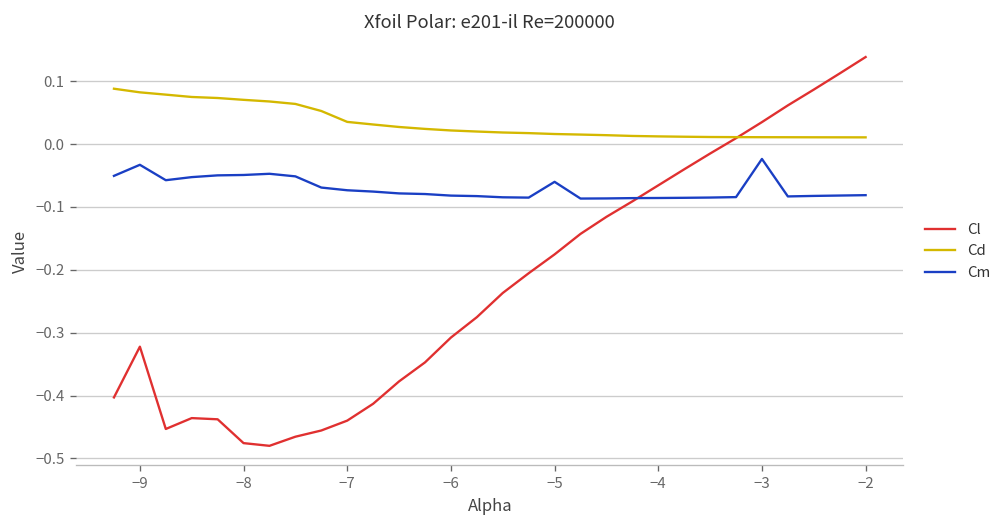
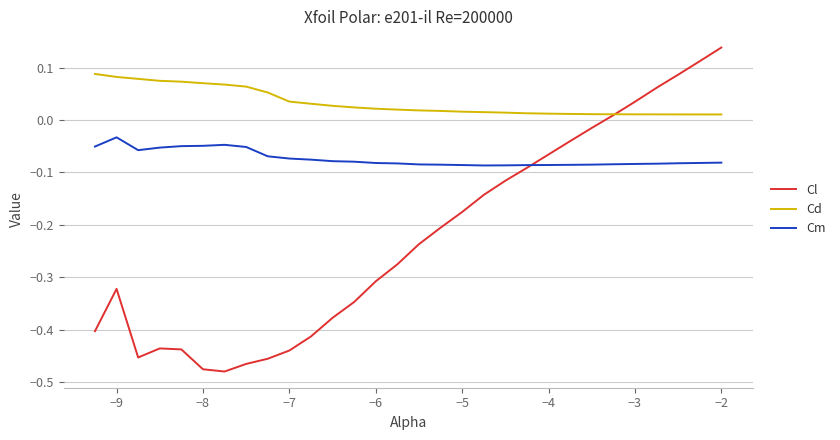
Cm, −5: -0.06 -> -0.09
Cm, −3: -0.02 -> -0.08
